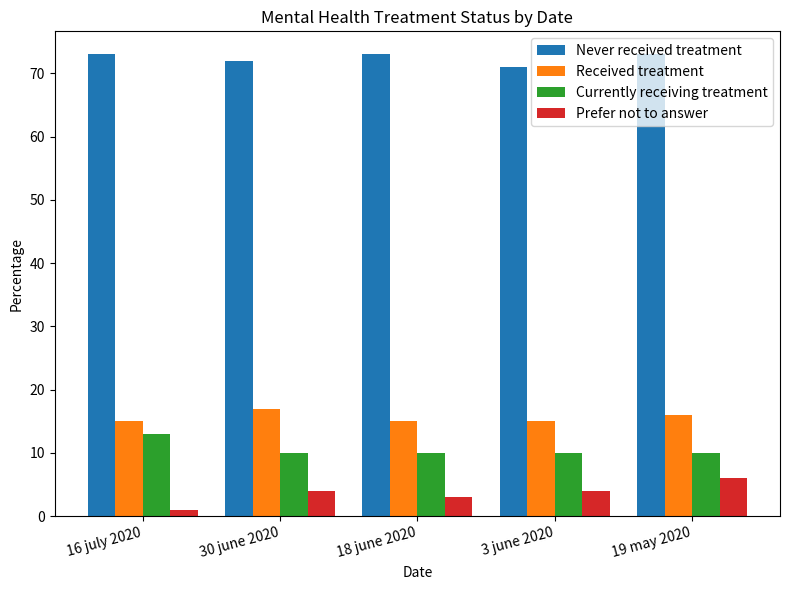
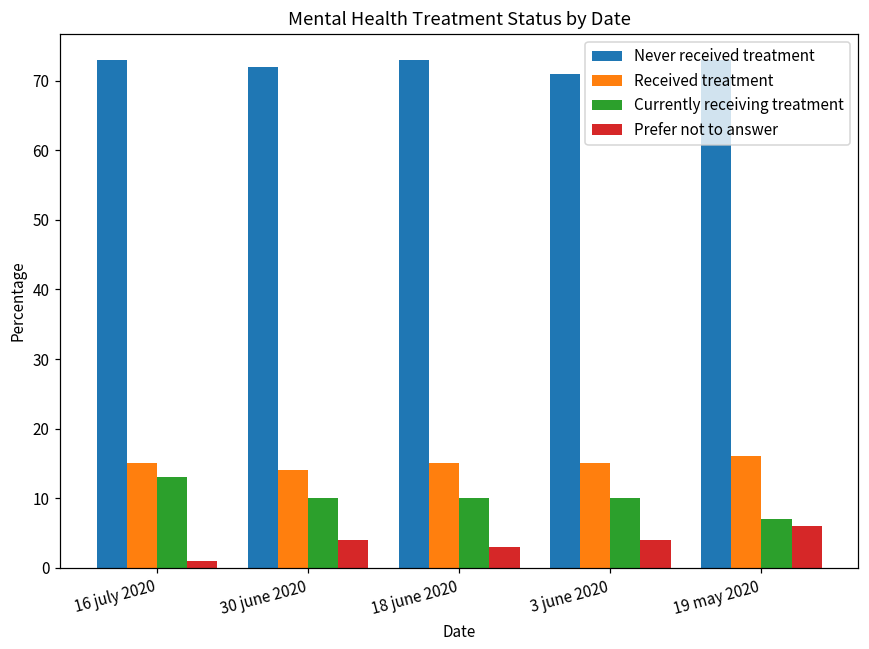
Received treatment, 30 june 2020: 17 -> 14
Currently receiving treatment, 19 may 2020: 10 -> 7
